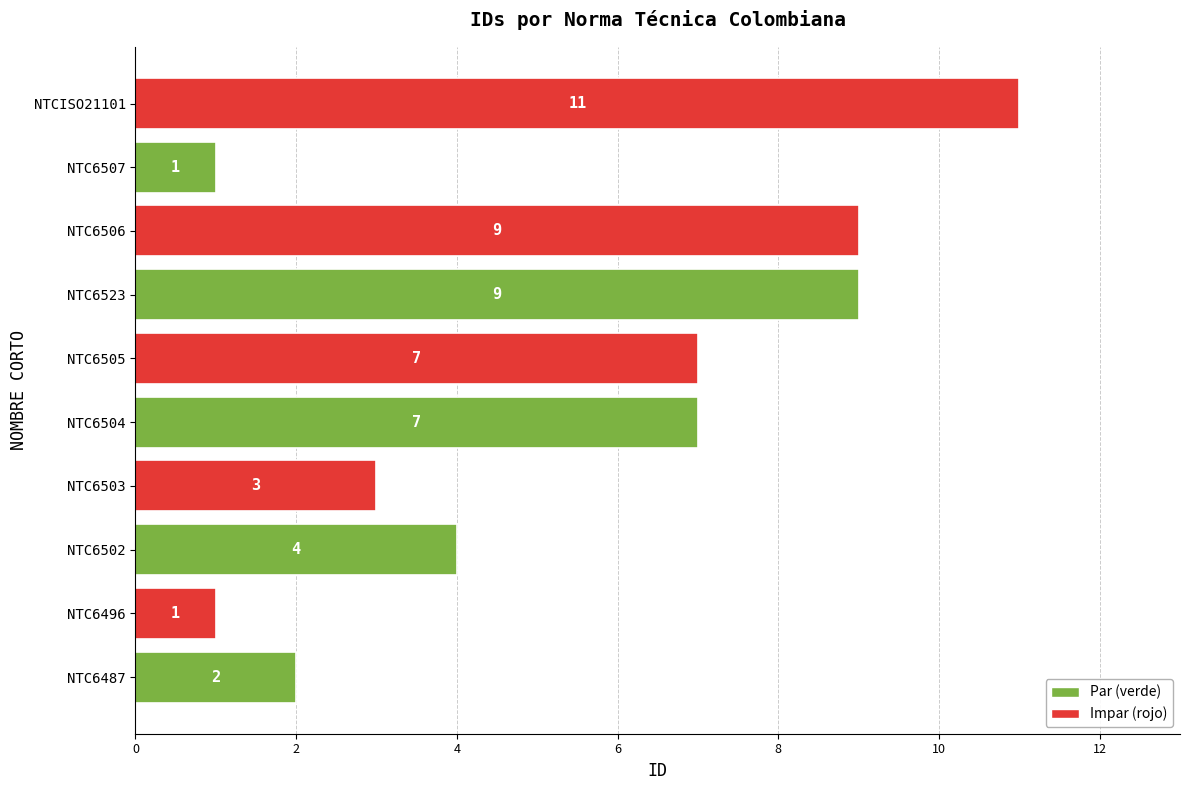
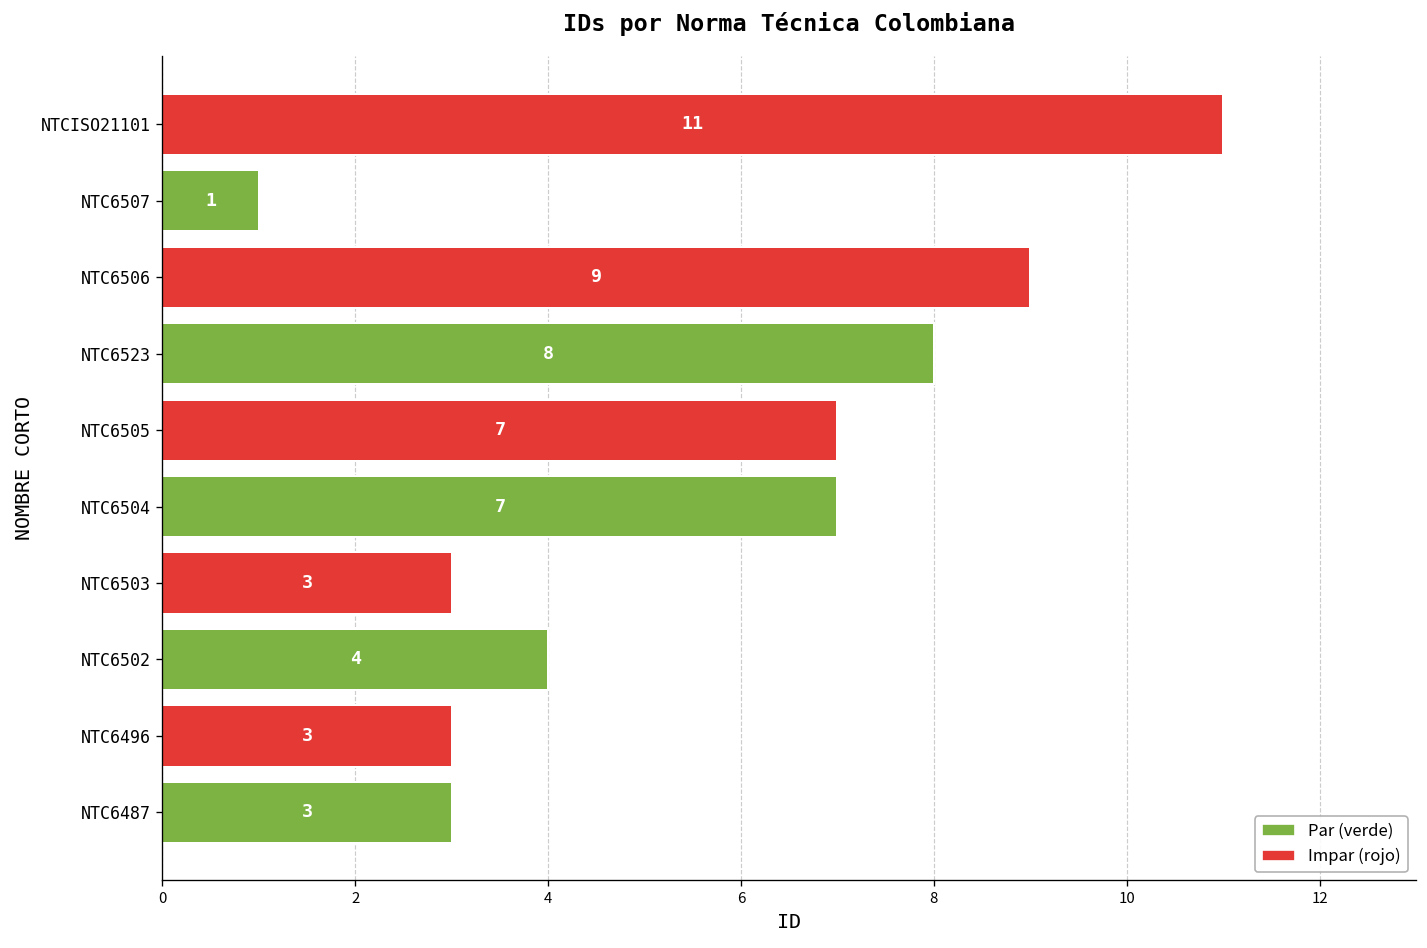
NTC6523: 9 -> 8
NTC6496: 1 -> 3
NTC6487: 2 -> 3
